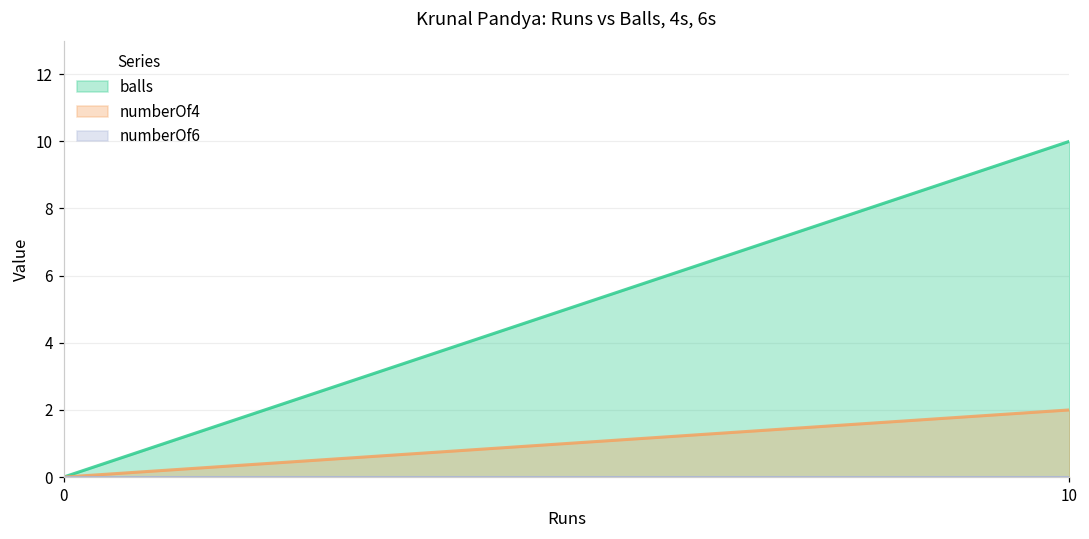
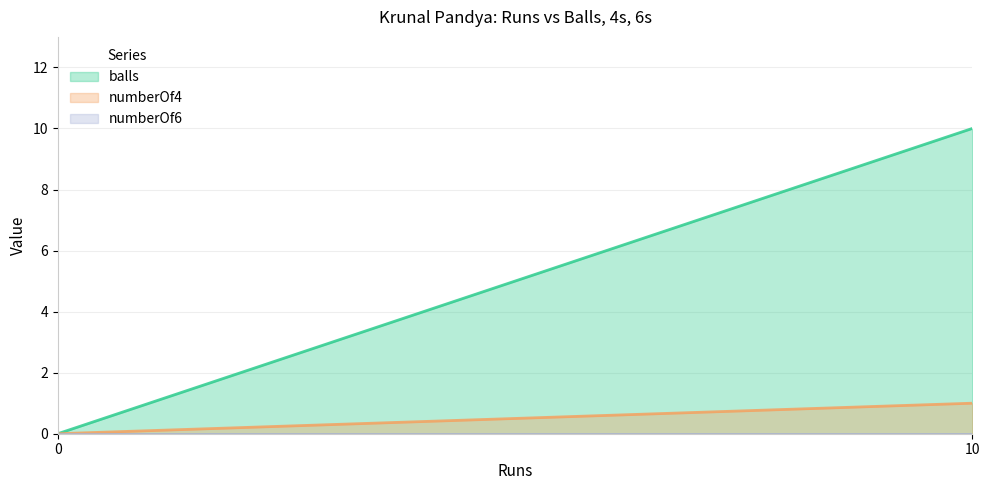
numberOf4, 10: 2 -> 1
